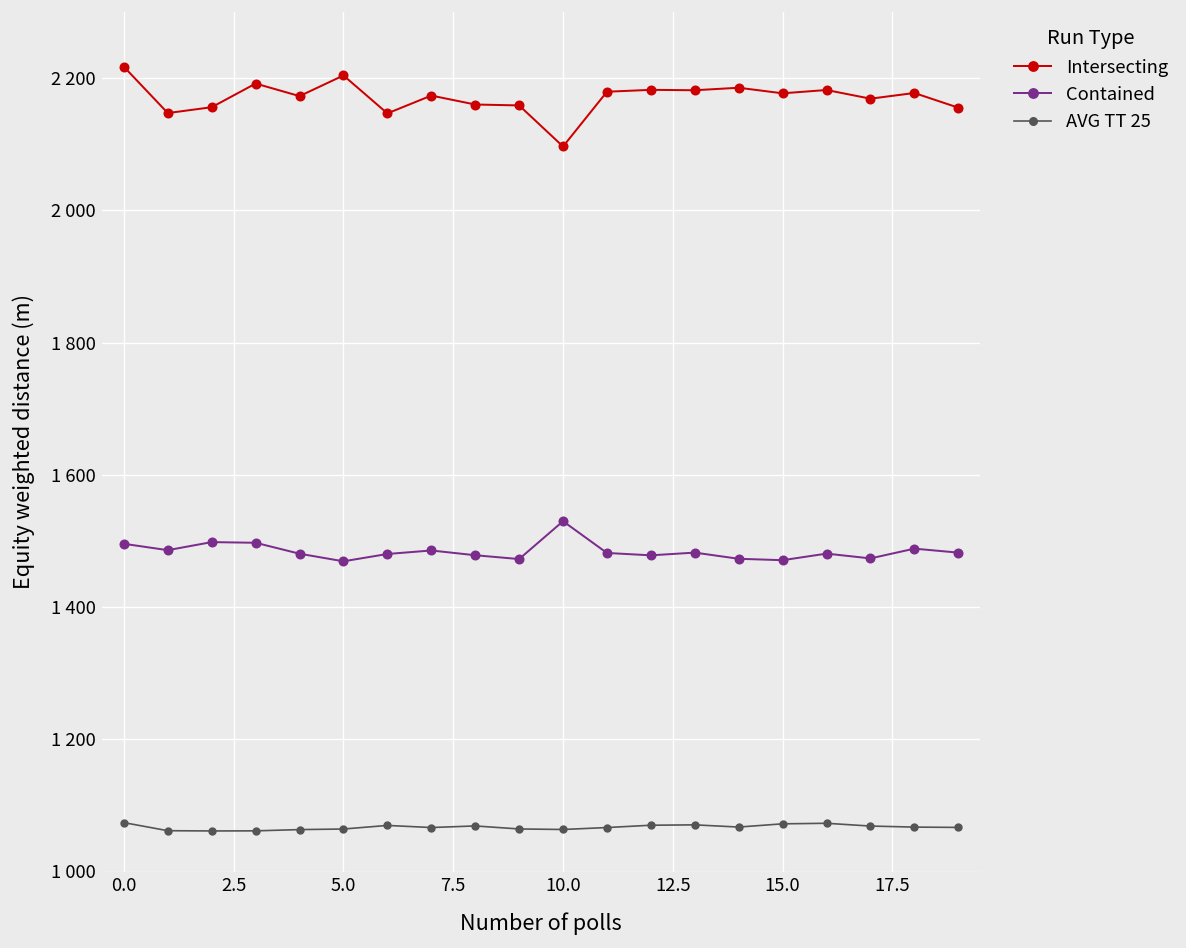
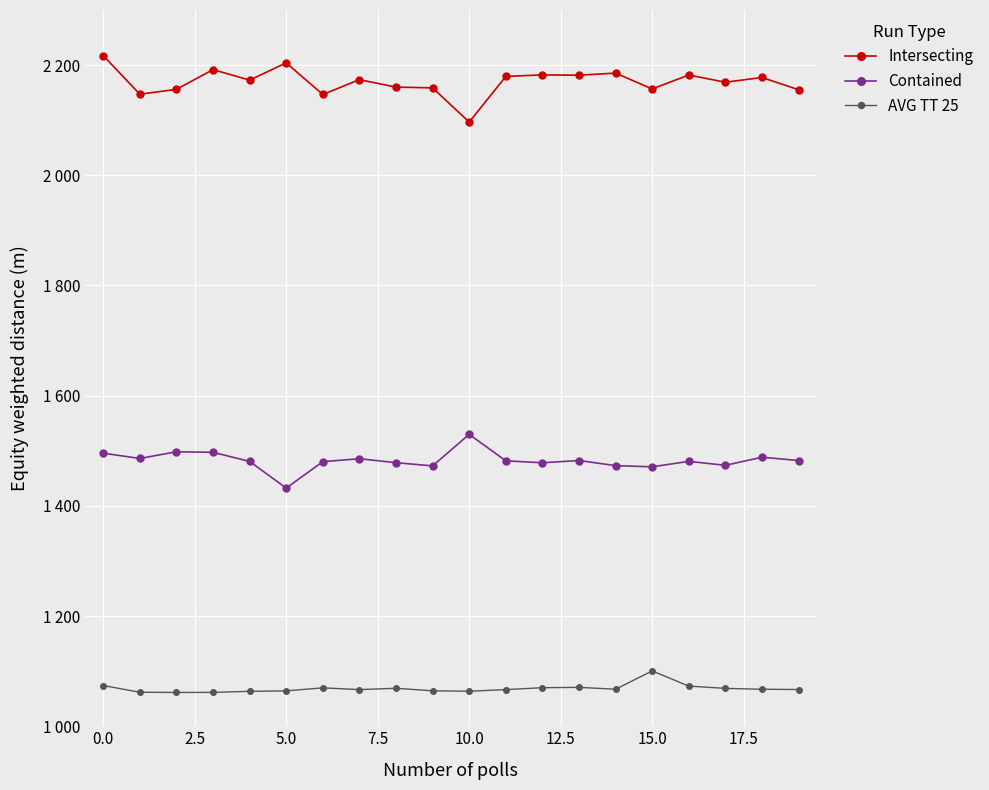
Contained, 5.0: 1470 -> 1430
Intersecting, 15.0: 2180 -> 2160
AVG TT 25, 15.0: 1070 -> 1100
